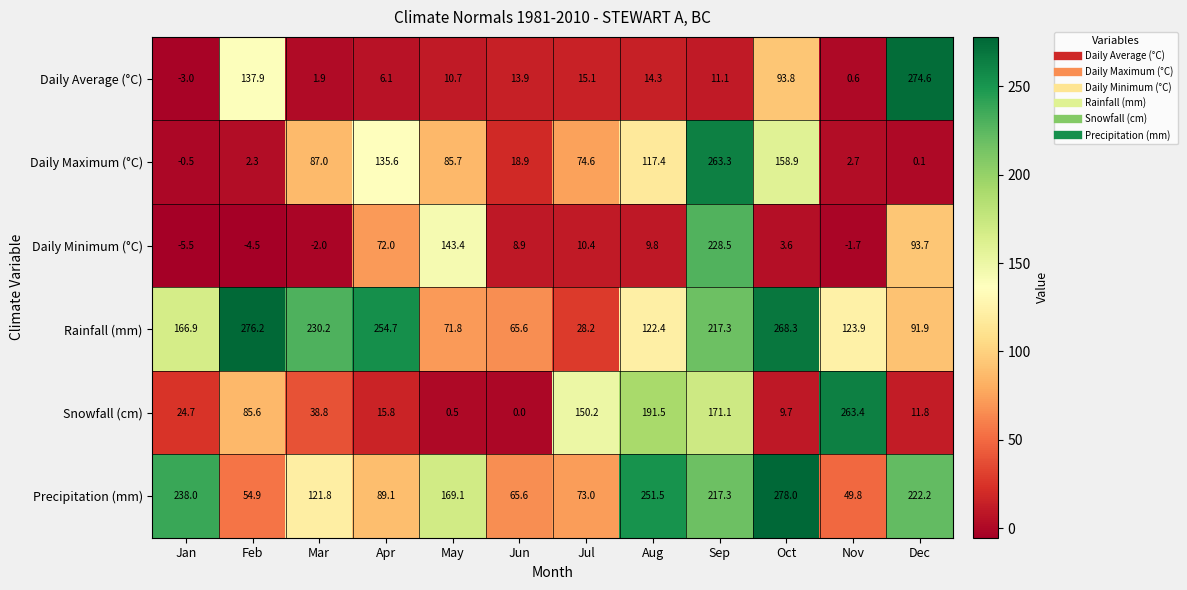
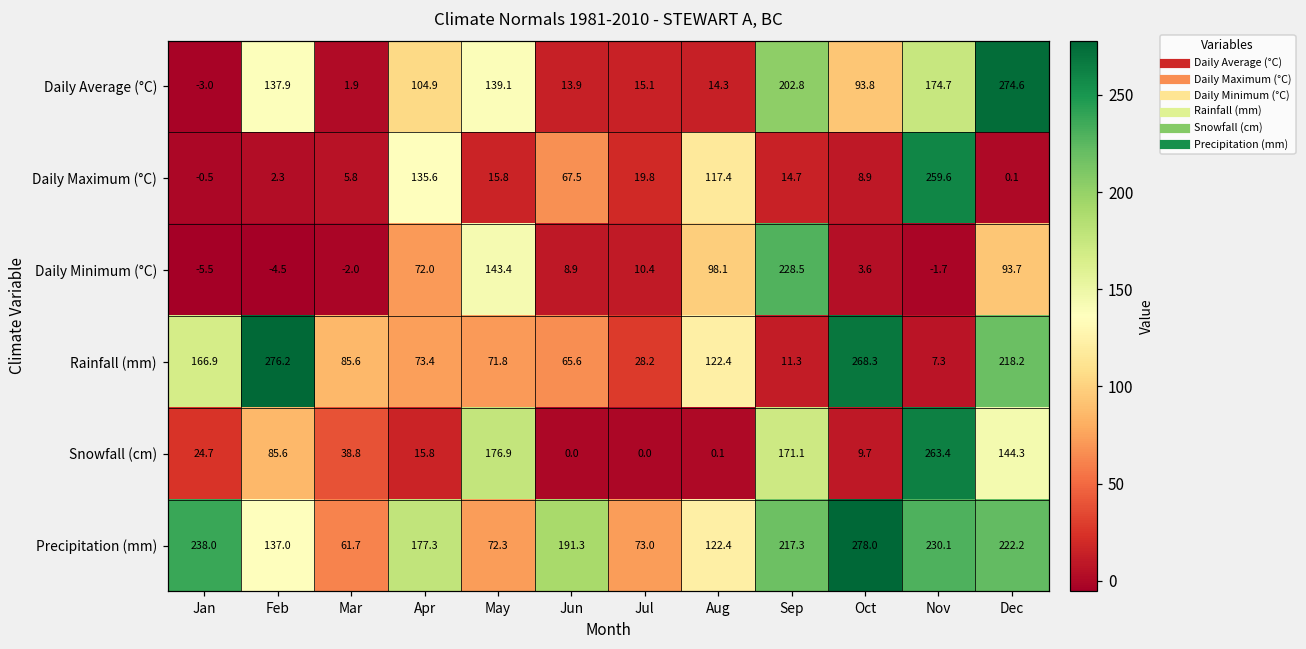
Daily Average (°C), Apr: 6.1 -> 104.9
Daily Average (°C), May: 10.7 -> 139.1
Daily Average (°C), Sep: 11.1 -> 202.8
Daily Average (°C), Nov: 0.6 -> 174.7
Daily Maximum (°C), Mar: 87.0 -> 5.8
Daily Maximum (°C), May: 85.7 -> 15.8
Daily Maximum (°C), Jun: 18.9 -> 67.5
Daily Maximum (°C), Jul: 74.6 -> 19.8
Daily Maximum (°C), Sep: 263.3 -> 14.7
Daily Maximum (°C), Oct: 158.9 -> 8.9
Daily Maximum (°C), Nov: 2.7 -> 259.6
Daily Minimum (°C), Aug: 9.8 -> 98.1
Rainfall (mm), Mar: 230.2 -> 85.6
Rainfall (mm), Apr: 254.7 -> 73.4
Rainfall (mm), Sep: 217.3 -> 11.3
Rainfall (mm), Nov: 123.9 -> 7.3
Rainfall (mm), Dec: 91.9 -> 218.2
Snowfall (cm), May: 0.5 -> 176.9
Snowfall (cm), Jul: 150.2 -> 0.0
Snowfall (cm), Aug: 191.5 -> 0.1
Snowfall (cm), Dec: 11.8 -> 144.3
Precipitation (mm), Feb: 54.9 -> 137.0
Precipitation (mm), Mar: 121.8 -> 61.7
Precipitation (mm), Apr: 89.1 -> 177.3
Precipitation (mm), May: 169.1 -> 72.3
Precipitation (mm), Jun: 65.6 -> 191.3
Precipitation (mm), Aug: 251.5 -> 122.4
Precipitation (mm), Nov: 49.8 -> 230.1
